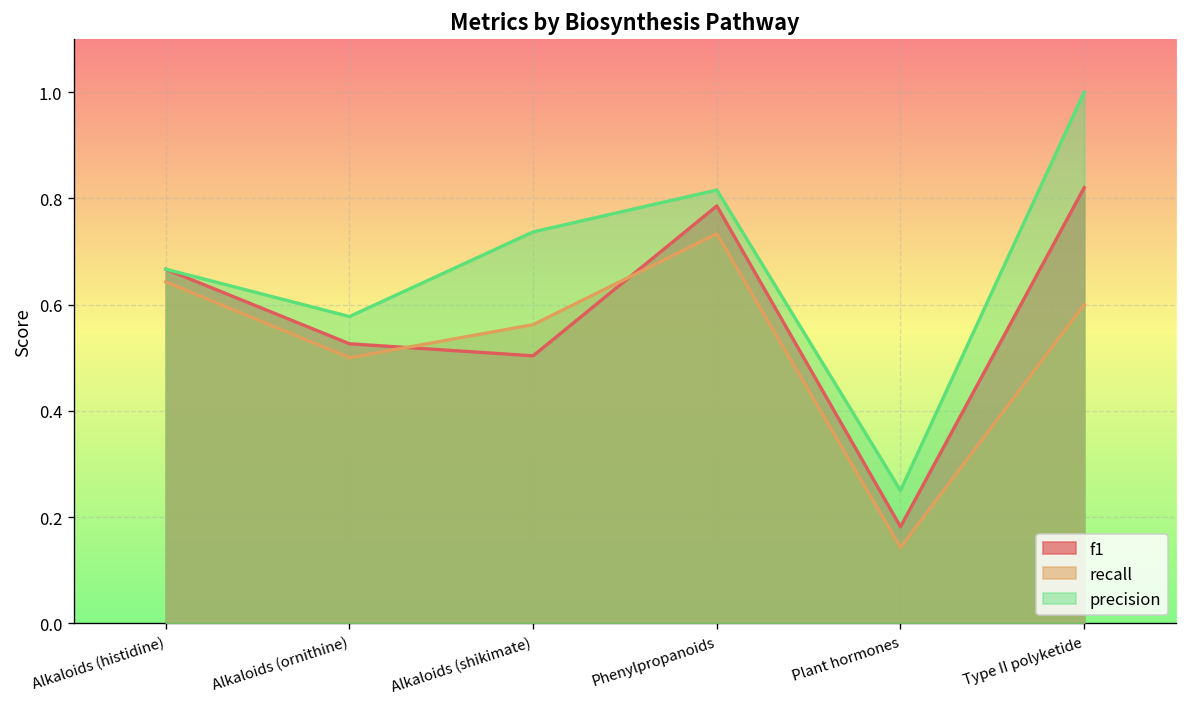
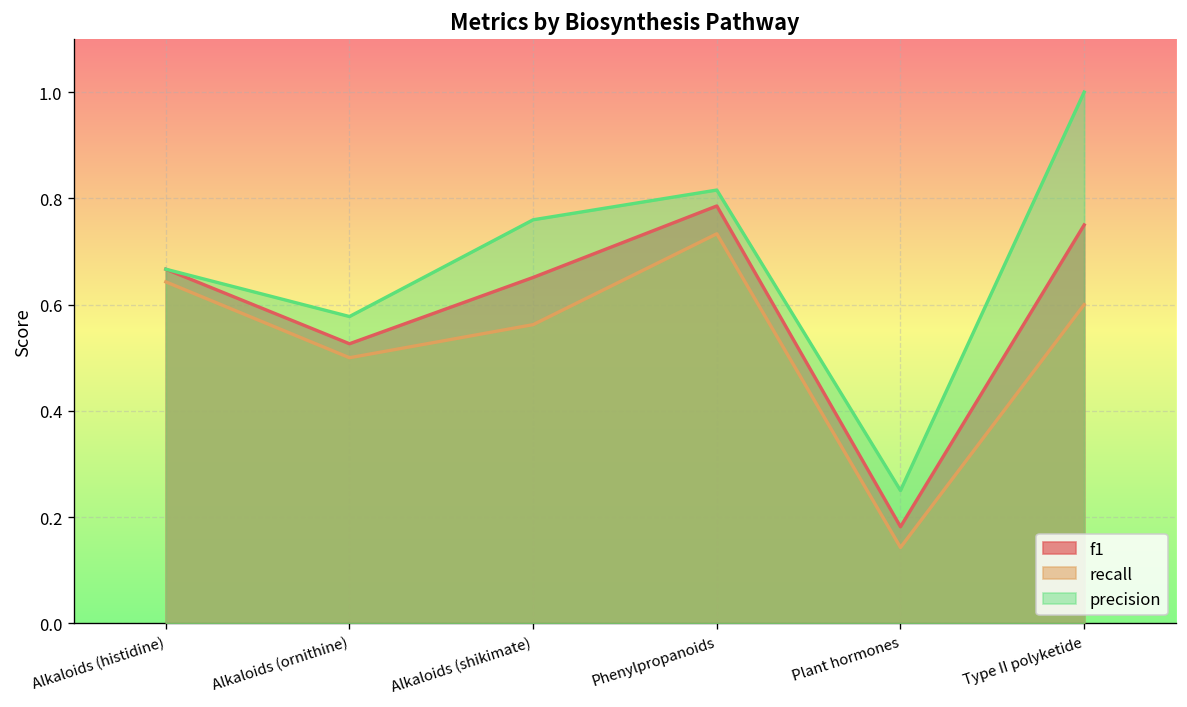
f1, Alkaloids (shikimate): 0.50 -> 0.65
precision, Alkaloids (shikimate): 0.74 -> 0.76
f1, Type II polyketide: 0.82 -> 0.75
